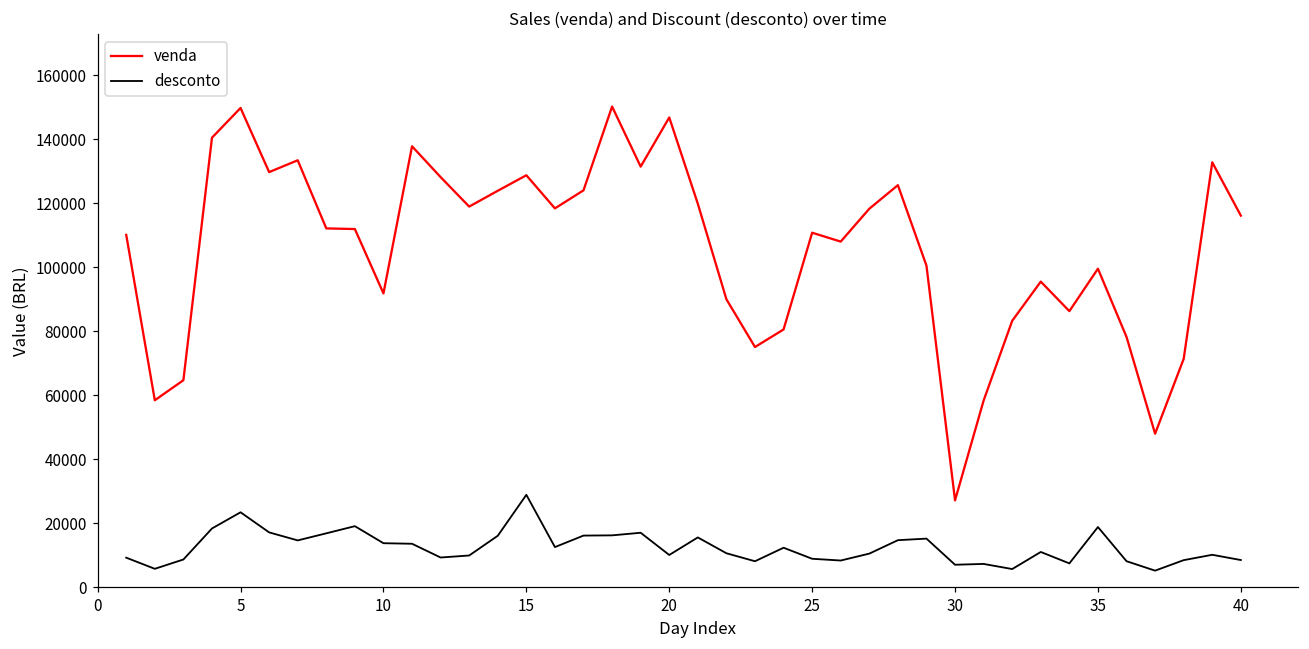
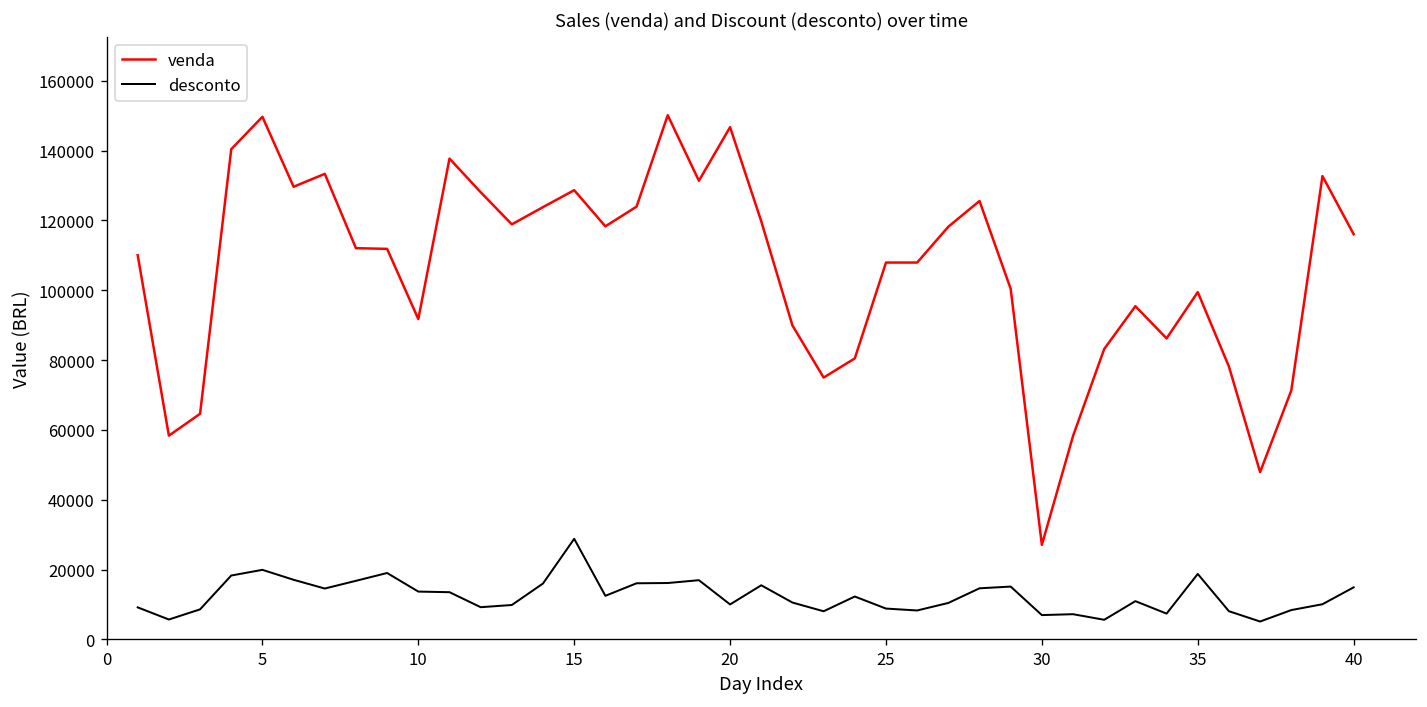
desconto, 5: 23000 -> 20000
venda, 25: 111000 -> 108000
desconto, 40: 8000 -> 15000
